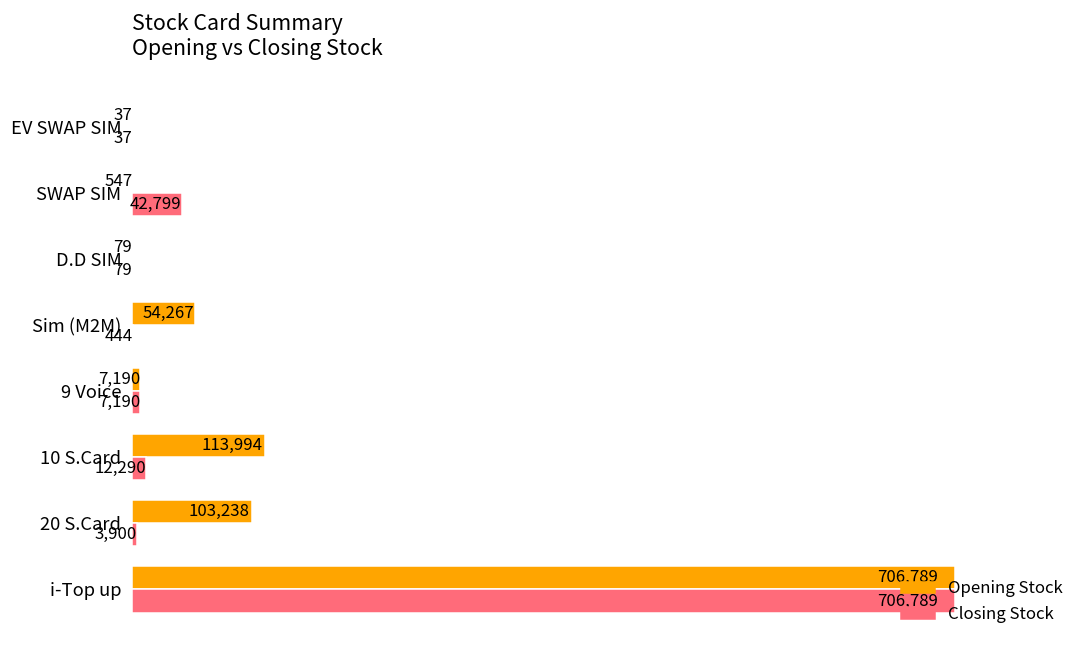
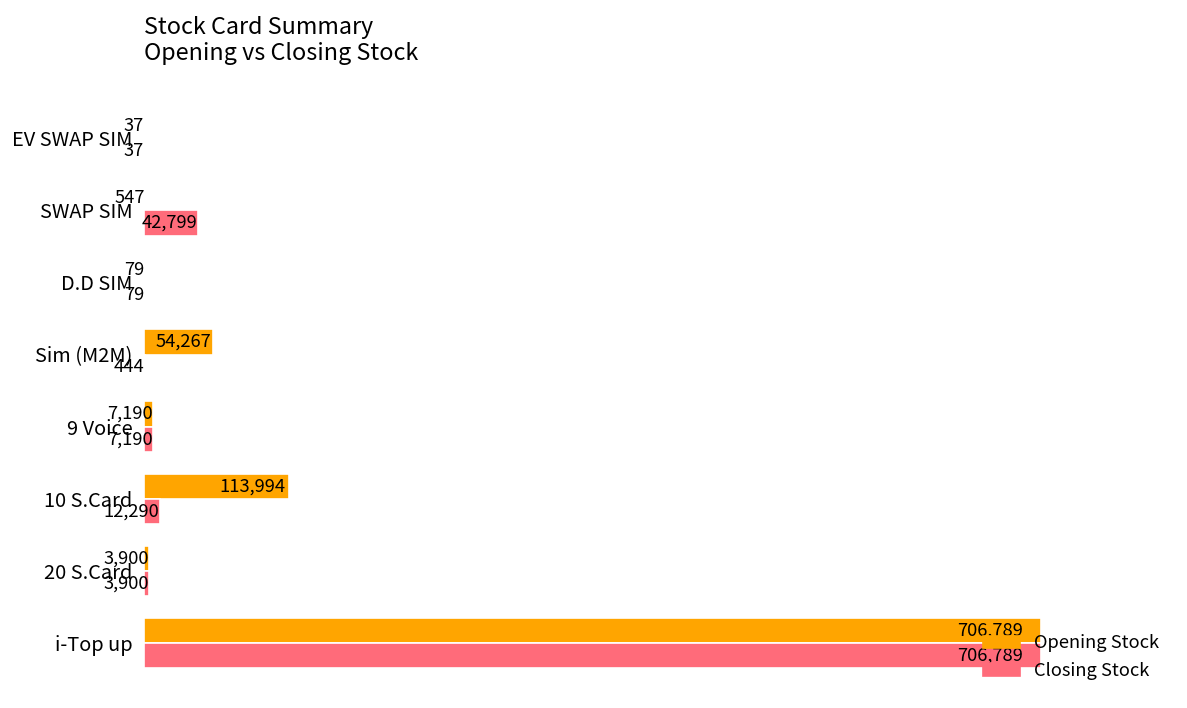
Opening Stock, 20 S.Card: 103,238 -> 3,900
